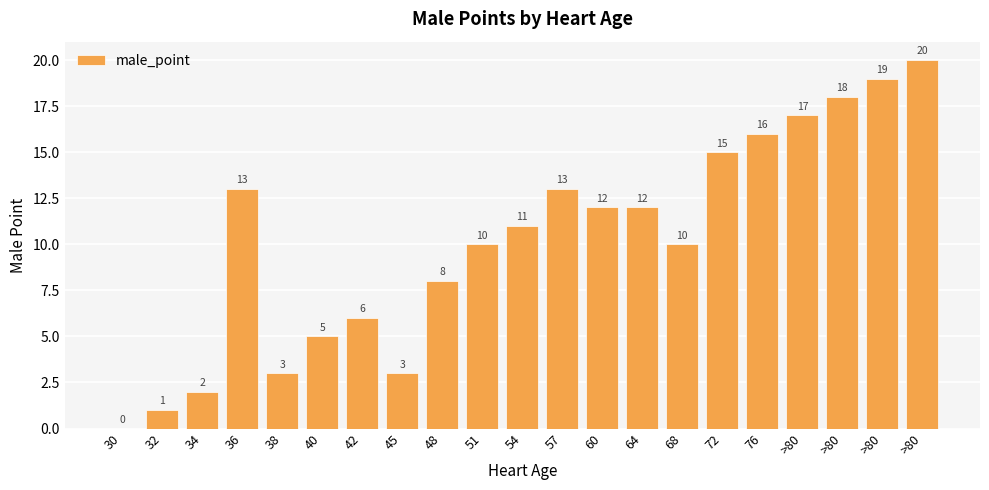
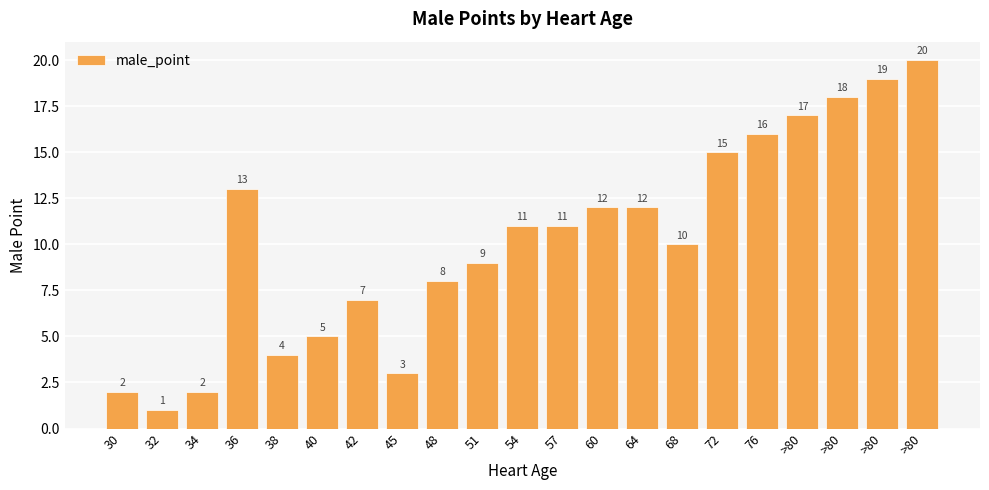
30: 0 -> 2
38: 3 -> 4
42: 6 -> 7
51: 10 -> 9
57: 13 -> 11
